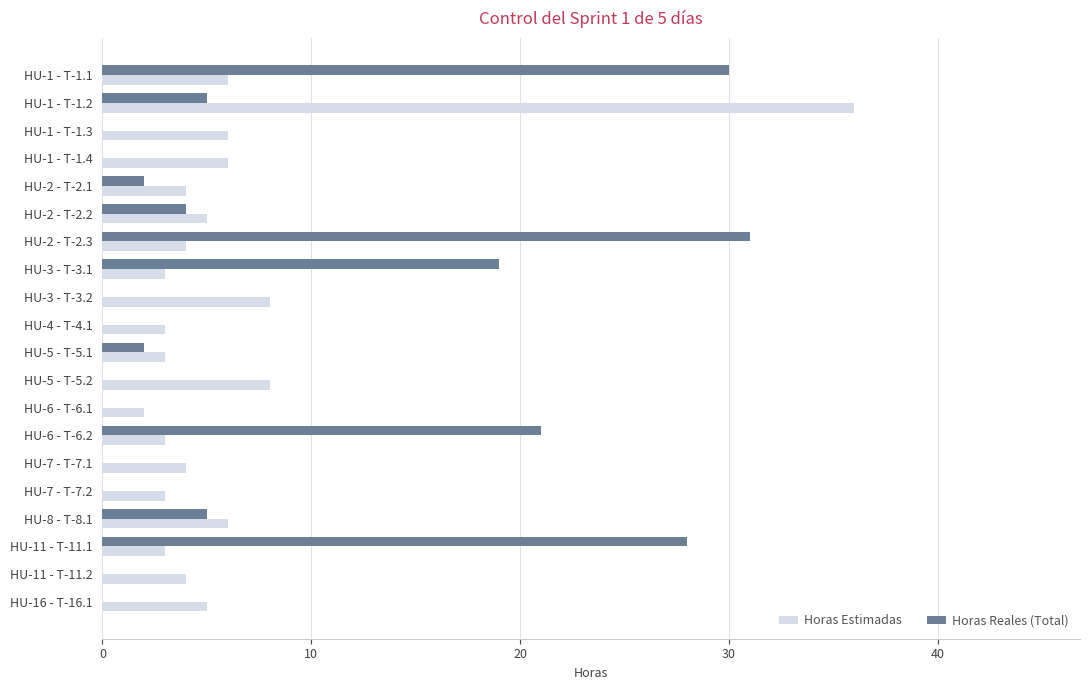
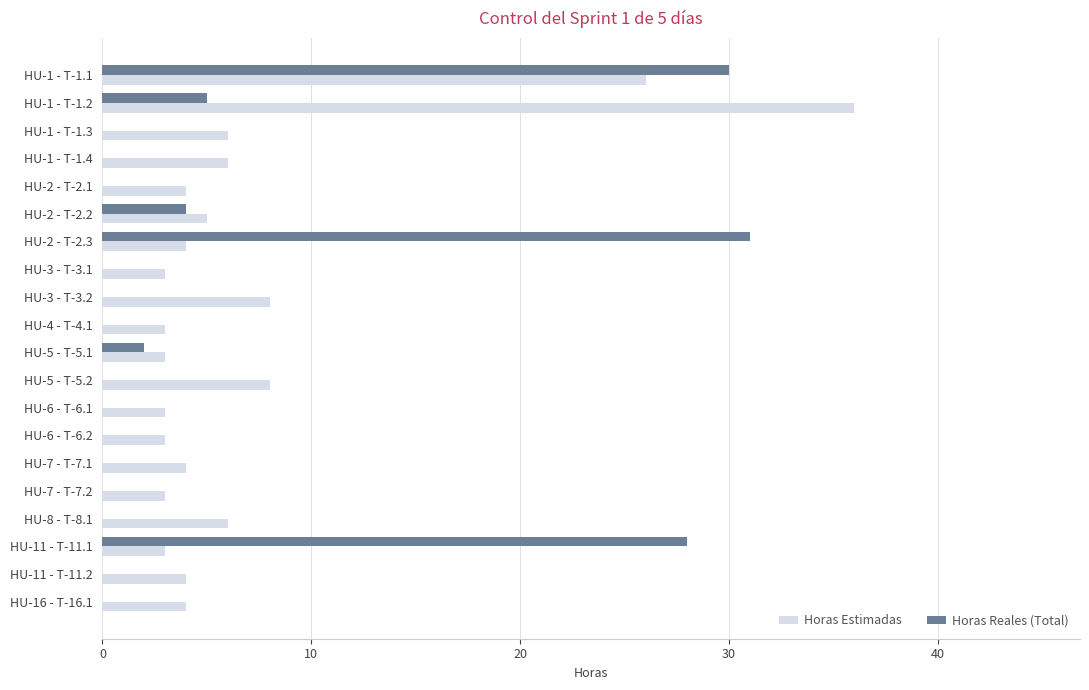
Horas Estimadas, HU-1 - T-1.1: 6 -> 26
Horas Reales (Total), HU-2 - T-2.1: 2 -> 0
Horas Reales (Total), HU-3 - T-3.1: 19 -> 0
Horas Estimadas, HU-6 - T-6.1: 2 -> 3
Horas Reales (Total), HU-6 - T-6.2: 21 -> 0
Horas Reales (Total), HU-8 - T-8.1: 5 -> 0
Horas Estimadas, HU-16 - T-16.1: 5 -> 4
